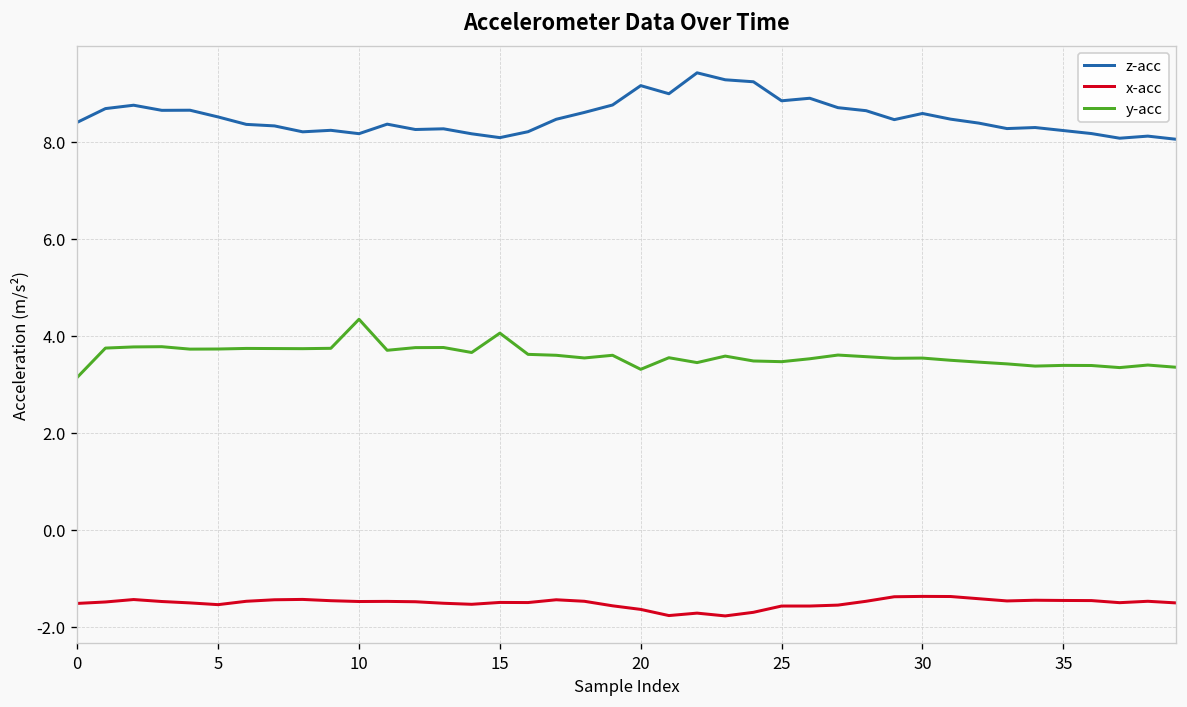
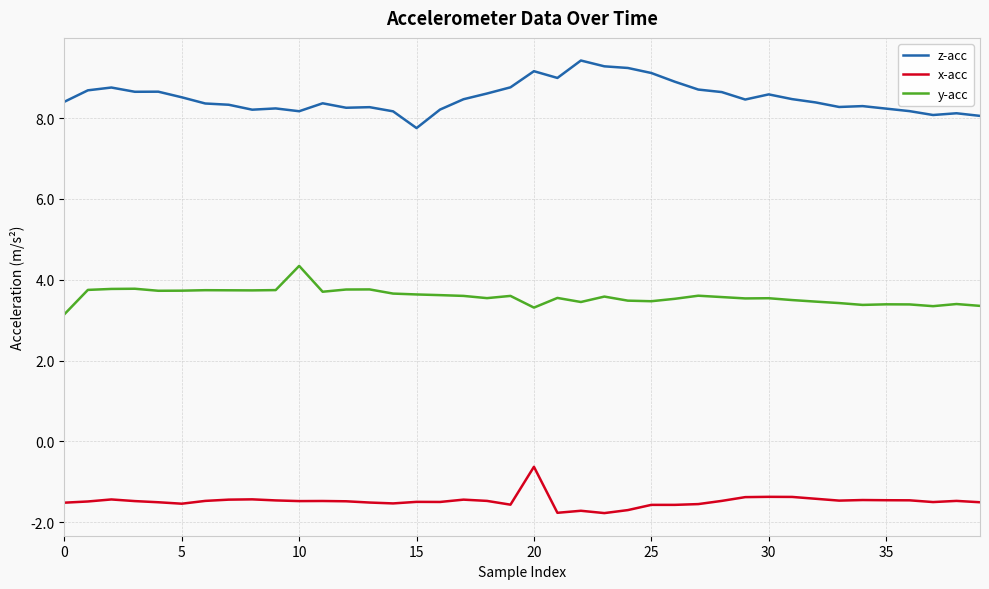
z-acc, 15: 8.1 -> 7.8
y-acc, 15: 4.1 -> 3.6
x-acc, 20: -1.6 -> -0.6
z-acc, 25: 8.8 -> 9.1
